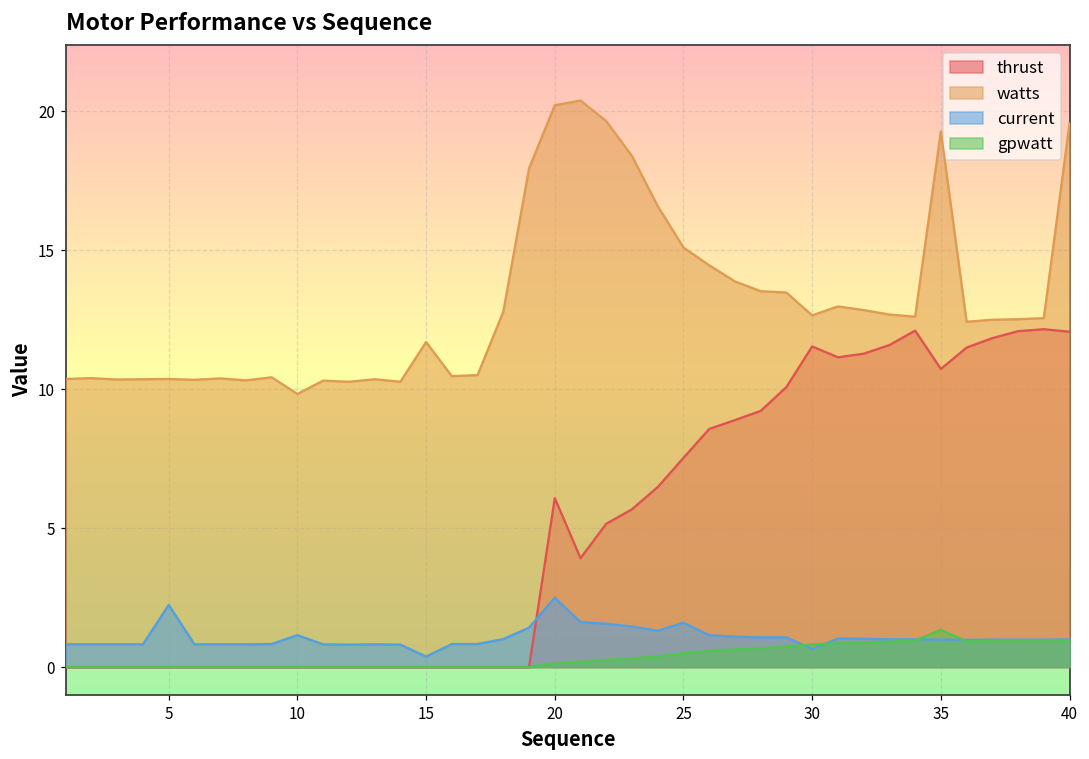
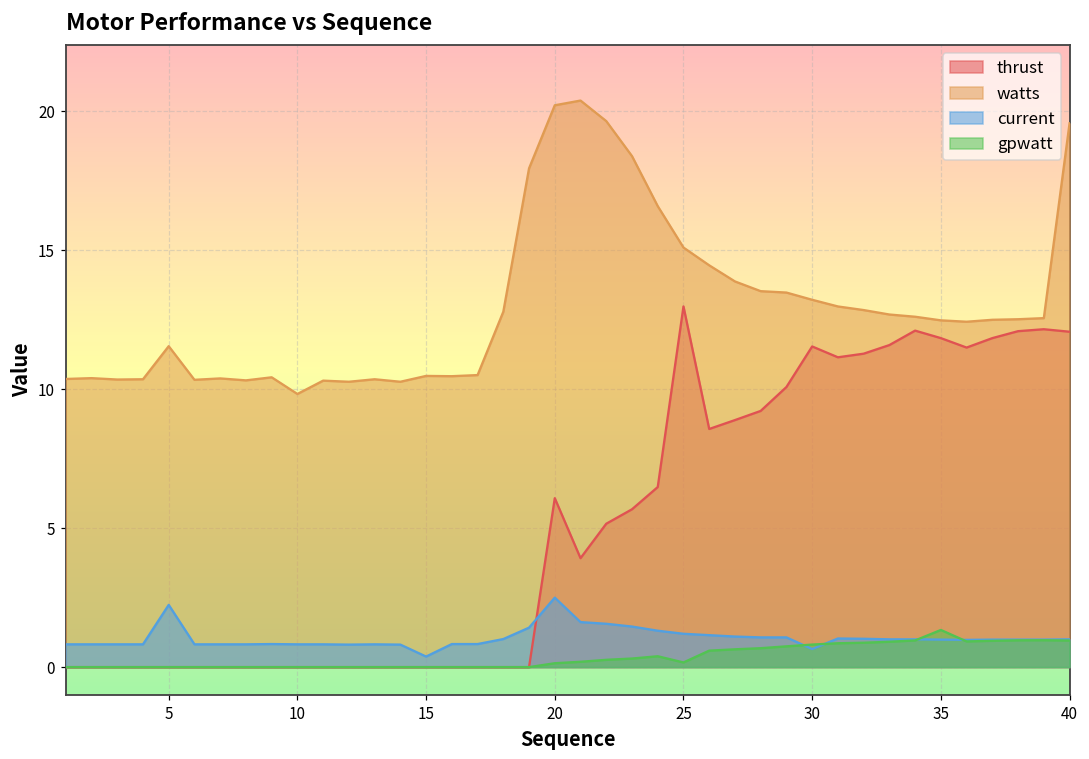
watts, 5: 10.4 -> 11.6
current, 10: 1.2 -> 0.8
watts, 15: 11.7 -> 10.5
thrust, 25: 7.5 -> 13.0
current, 25: 1.6 -> 1.2
gpwatt, 25: 0.5 -> 0.2
watts, 30: 12.7 -> 13.2
thrust, 35: 10.7 -> 11.8
watts, 35: 19.3 -> 12.5
